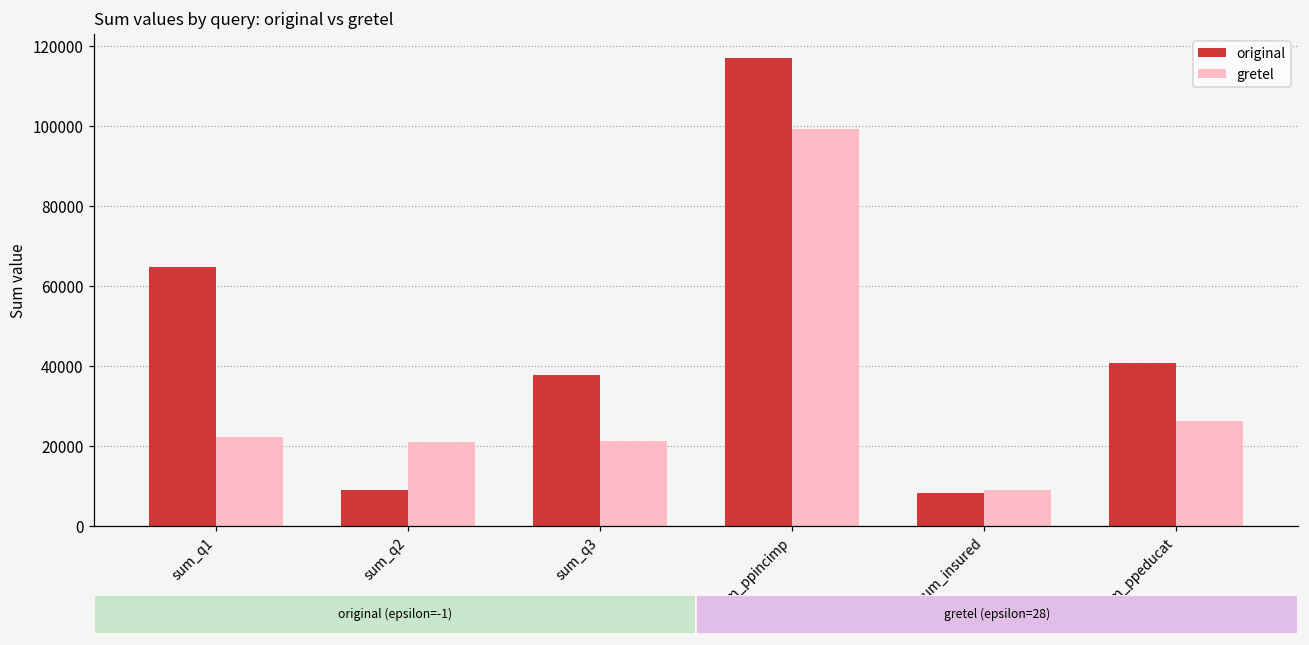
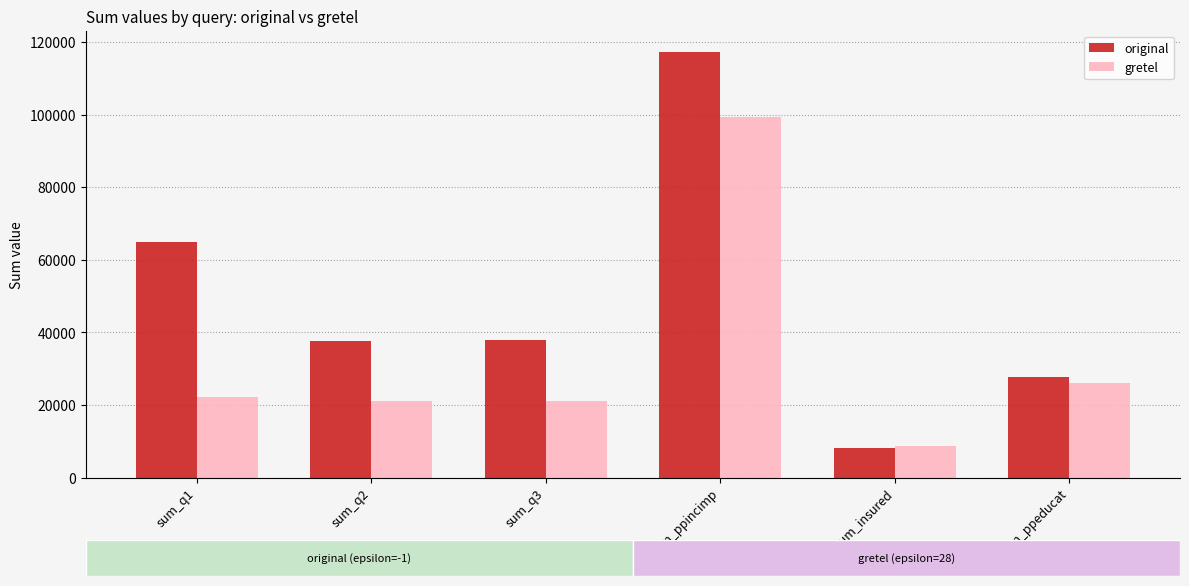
original, sum_q2: 9000 -> 38000
original, sum_ppeducat: 41000 -> 28000
